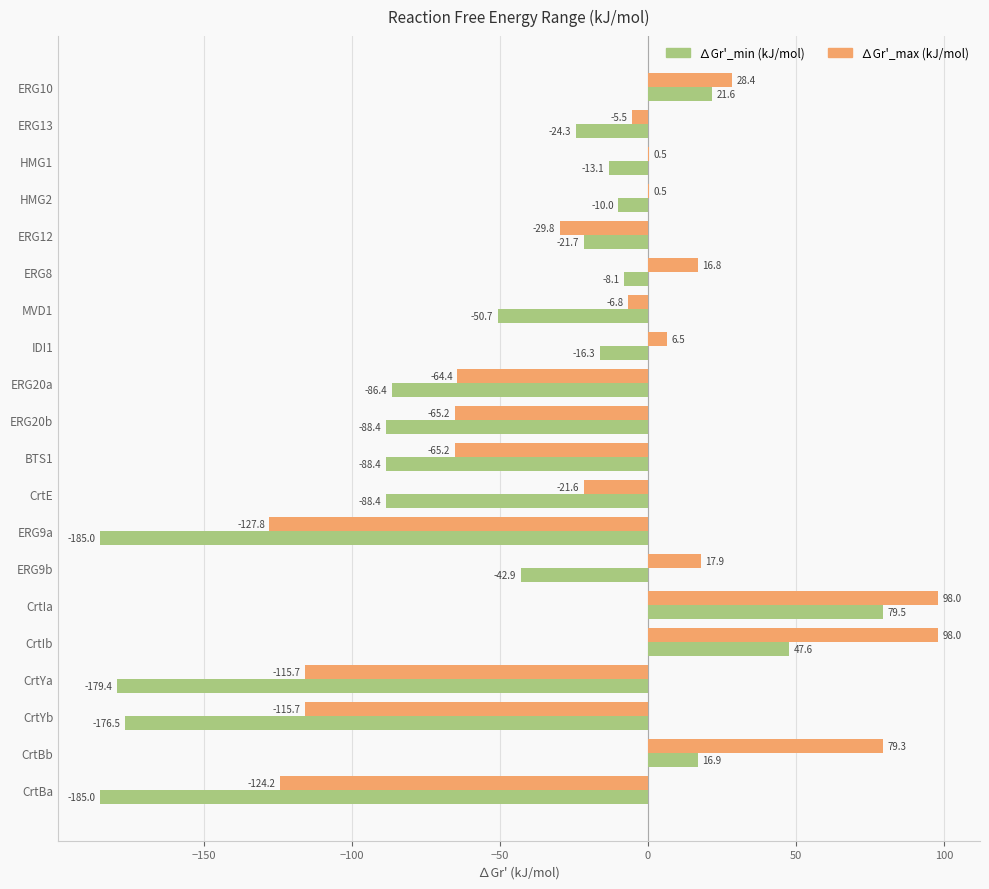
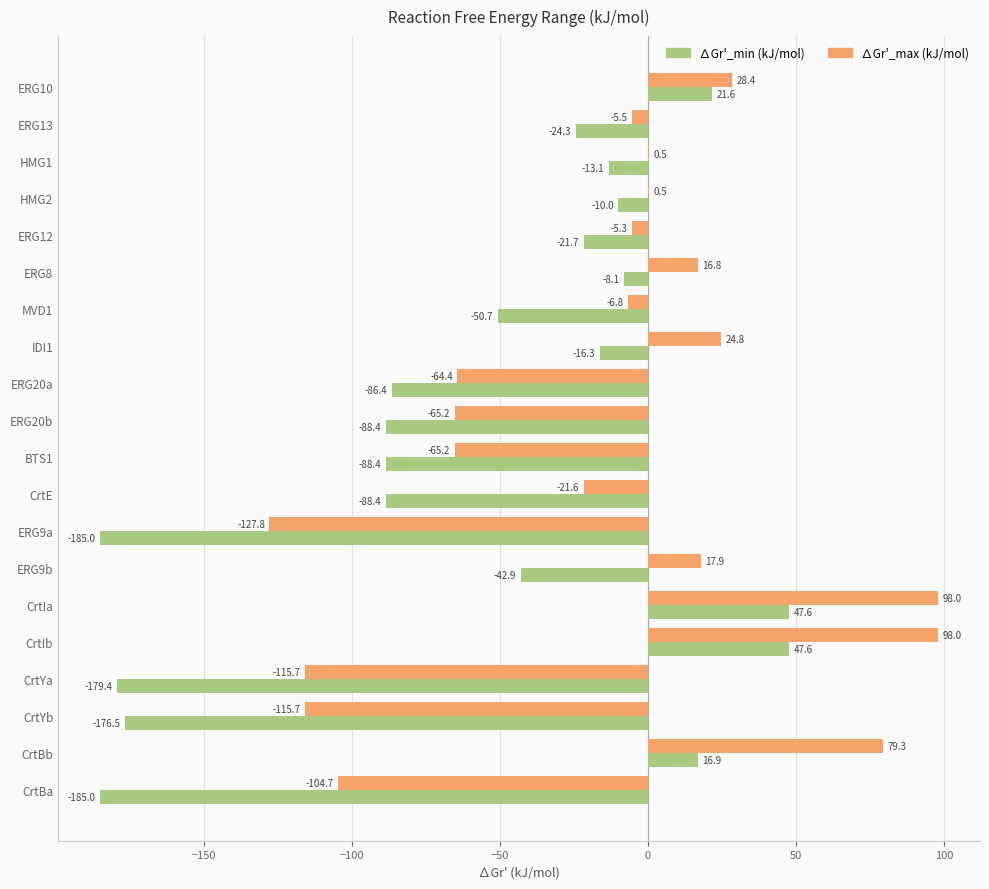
∆Gr'_max (kJ/mol), ERG12: -29.8 -> -5.3
∆Gr'_max (kJ/mol), IDI1: 6.5 -> 24.8
∆Gr'_min (kJ/mol), CrtIa: 79.5 -> 47.6
∆Gr'_max (kJ/mol), CrtBa: -124.2 -> -104.7
